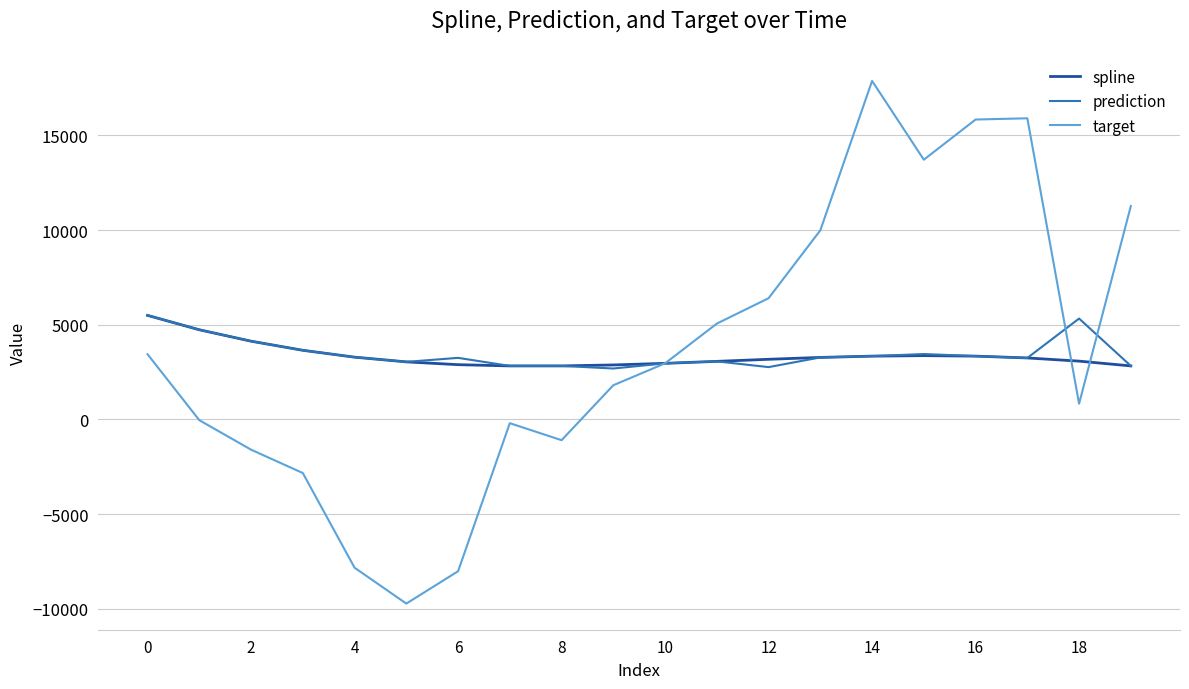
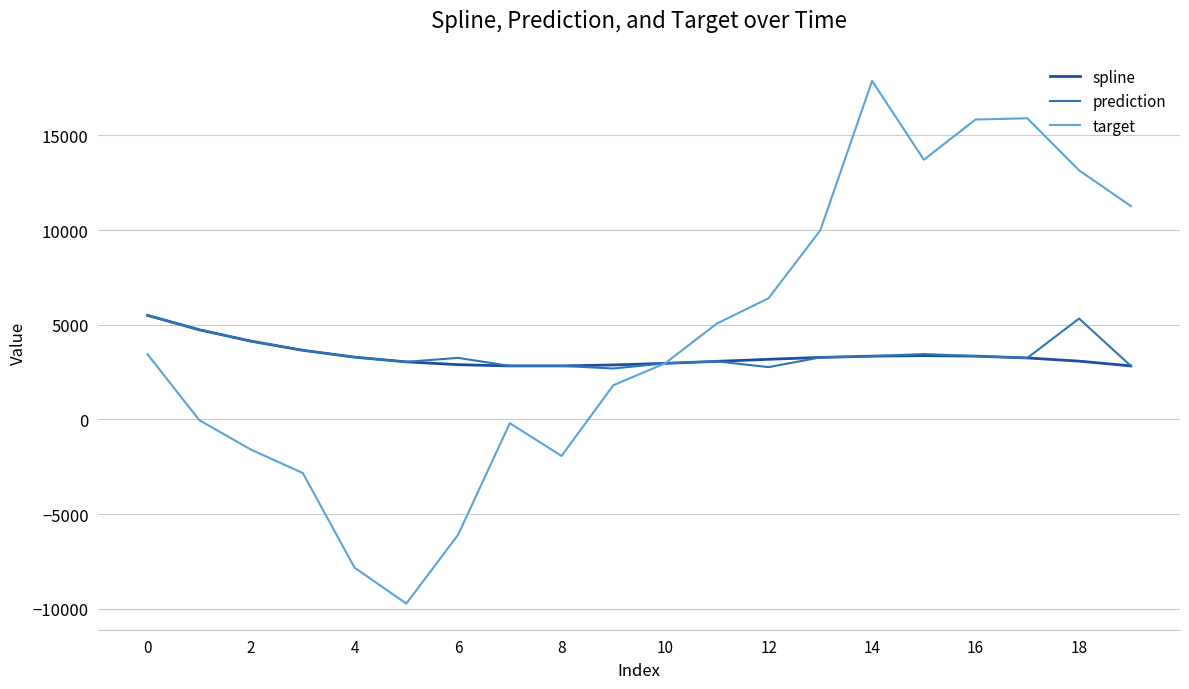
target, 6: -8000 -> -6100
target, 8: -1100 -> -1900
target, 18: 800 -> 13100
